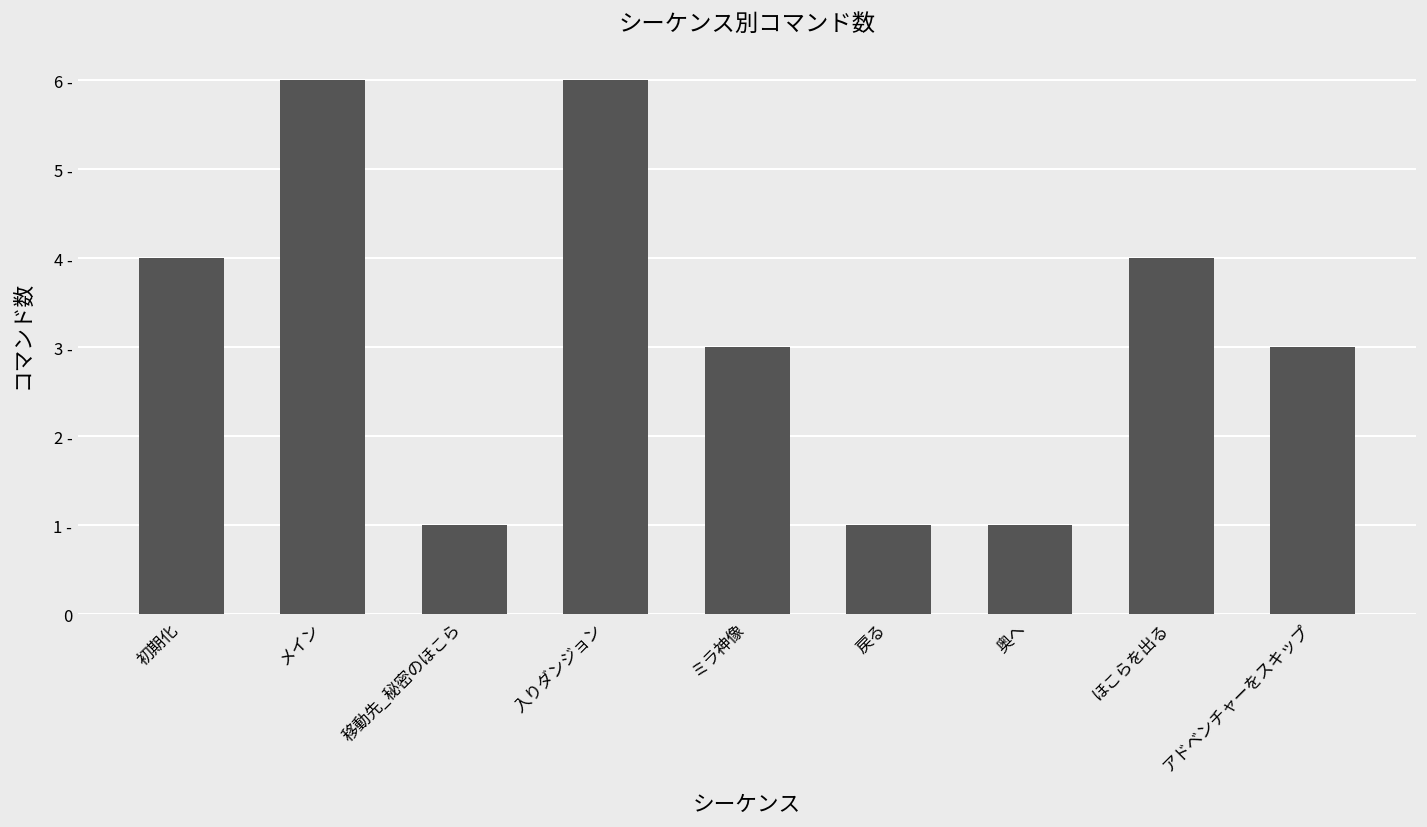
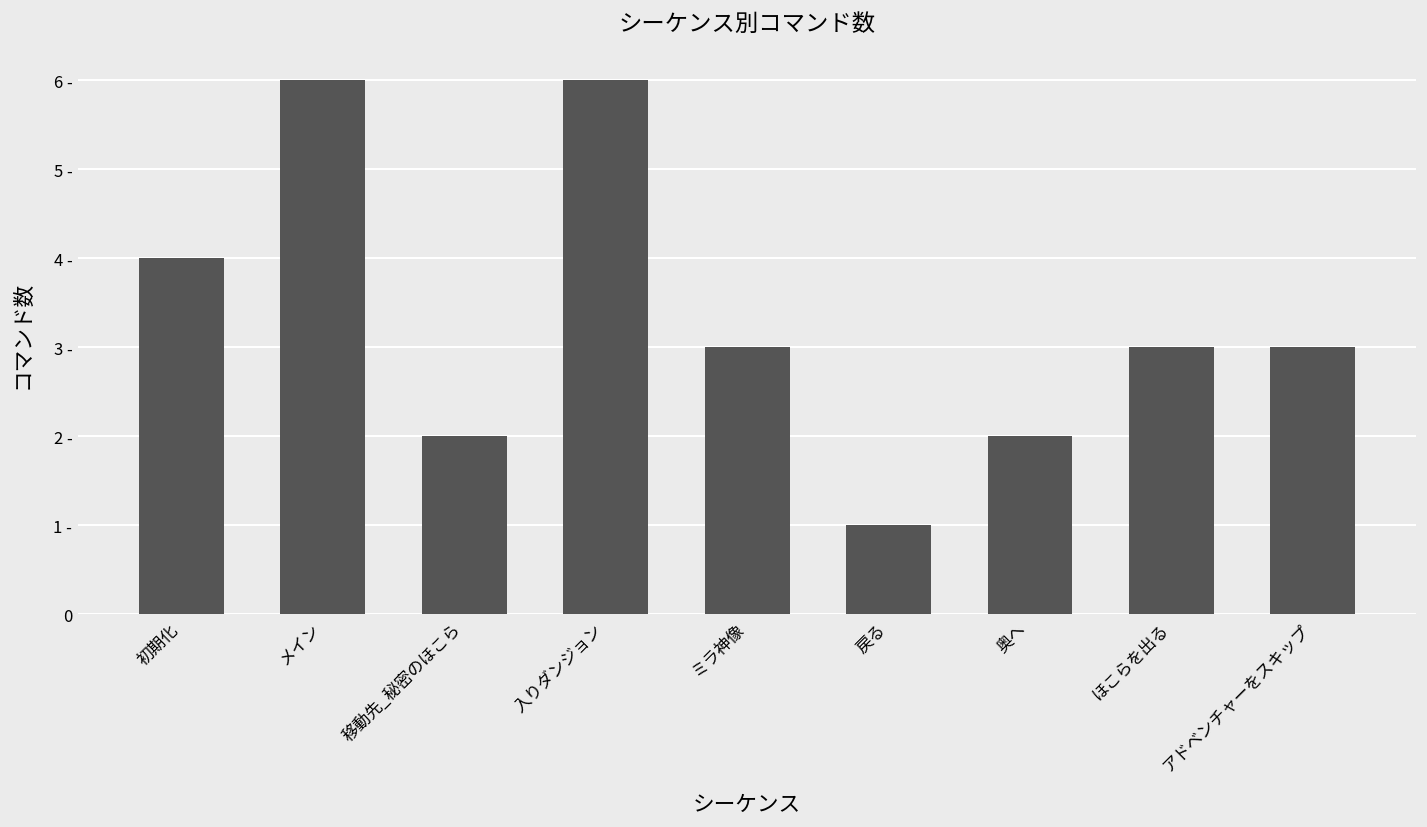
移動先_秘密のほこら: 1 - -> 2 -
奥へ: 1 - -> 2 -
ほこらを出る: 4 - -> 3 -
